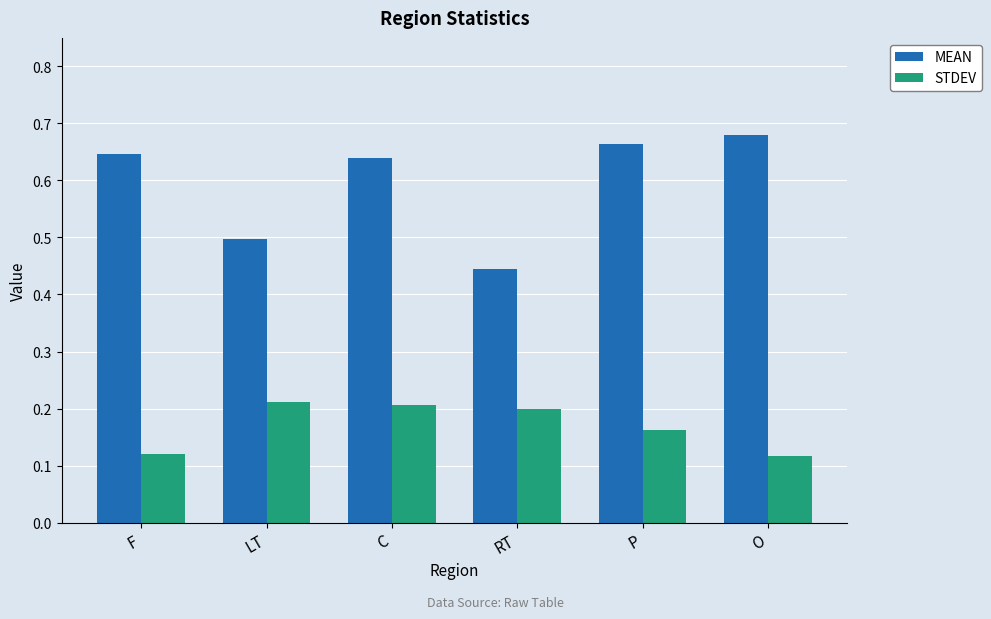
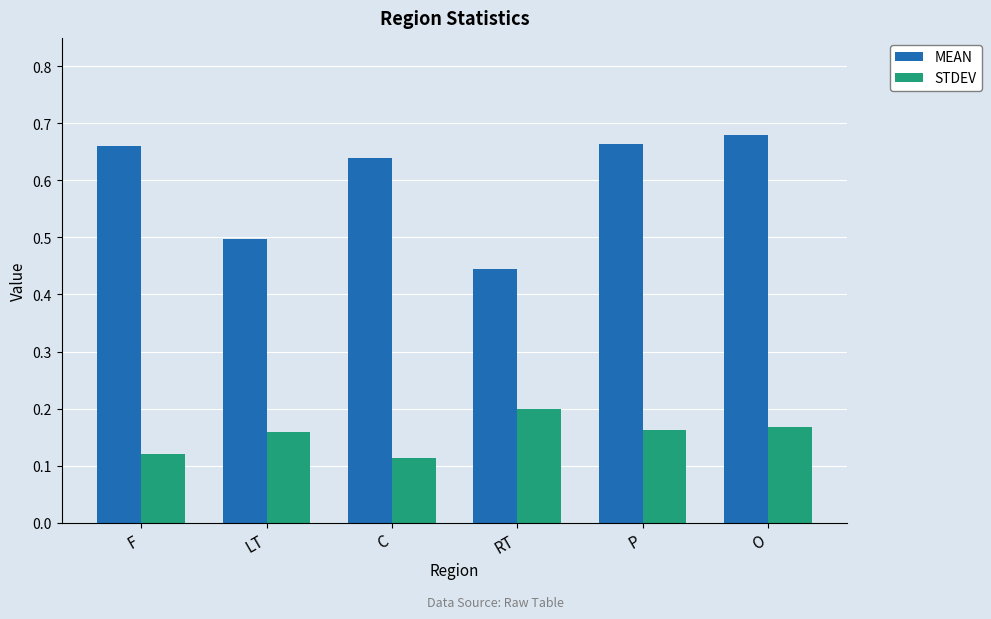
MEAN, F: 0.65 -> 0.66
STDEV, LT: 0.21 -> 0.16
STDEV, C: 0.21 -> 0.11
STDEV, O: 0.12 -> 0.17
